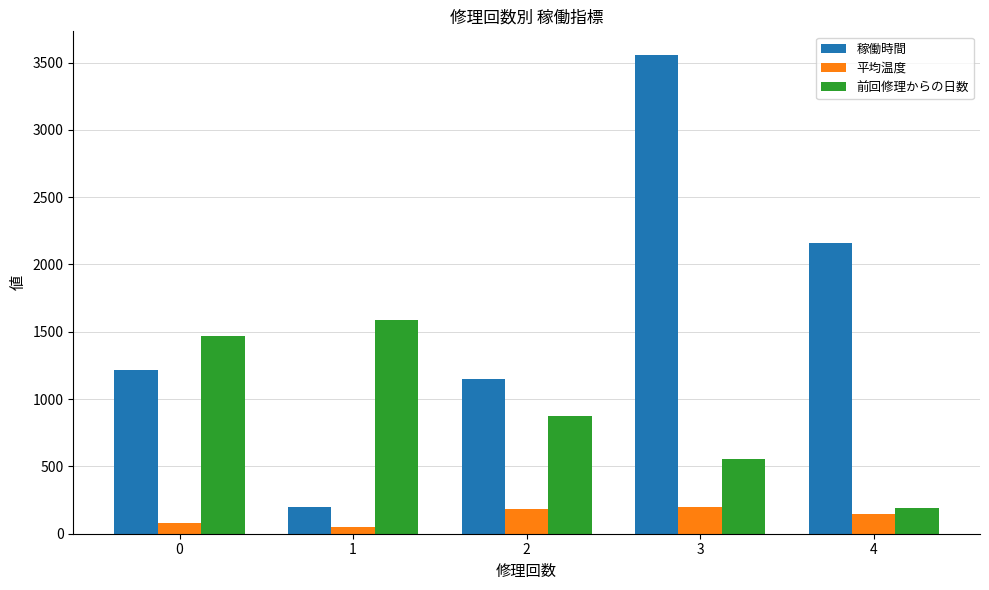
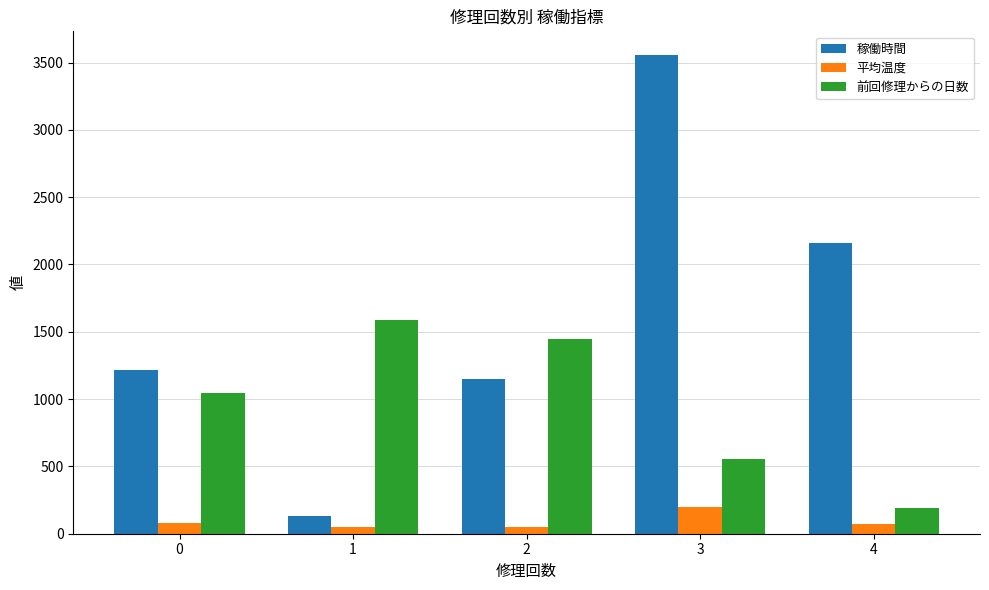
前回修理からの日数, 0: 1470 -> 1040
稼働時間, 1: 200 -> 130
平均温度, 2: 180 -> 50
前回修理からの日数, 2: 870 -> 1450
平均温度, 4: 140 -> 70
